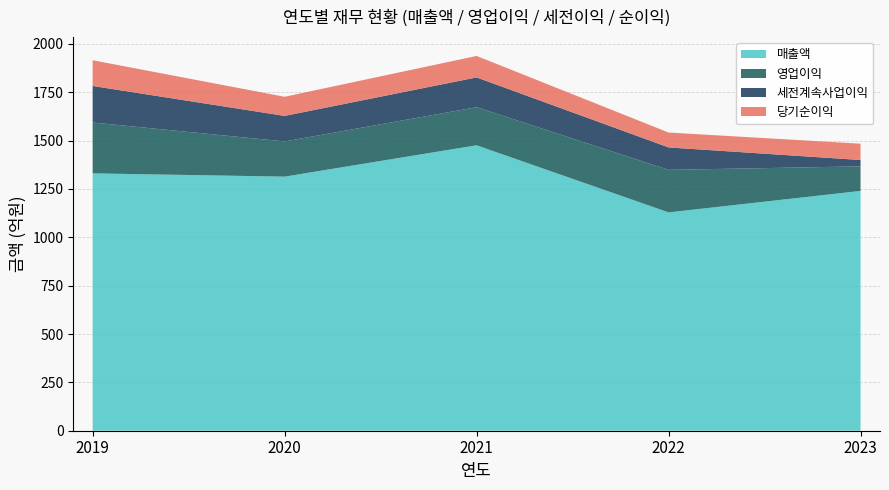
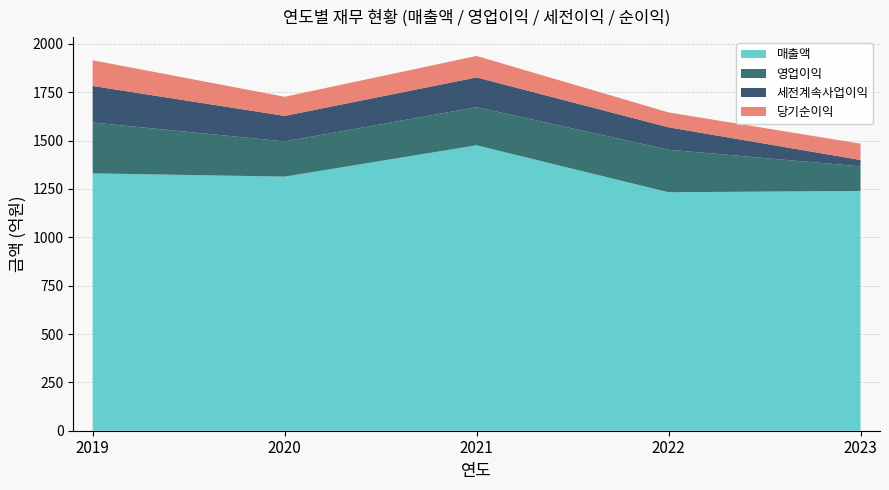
매출액, 2022: 1130 -> 1230
